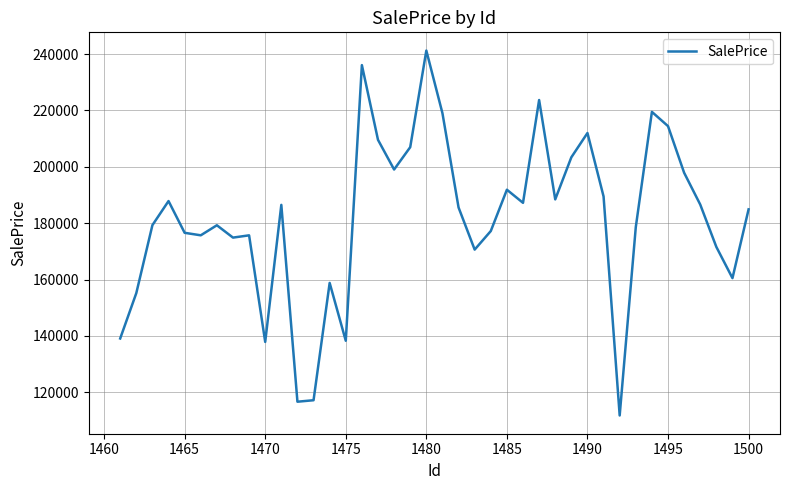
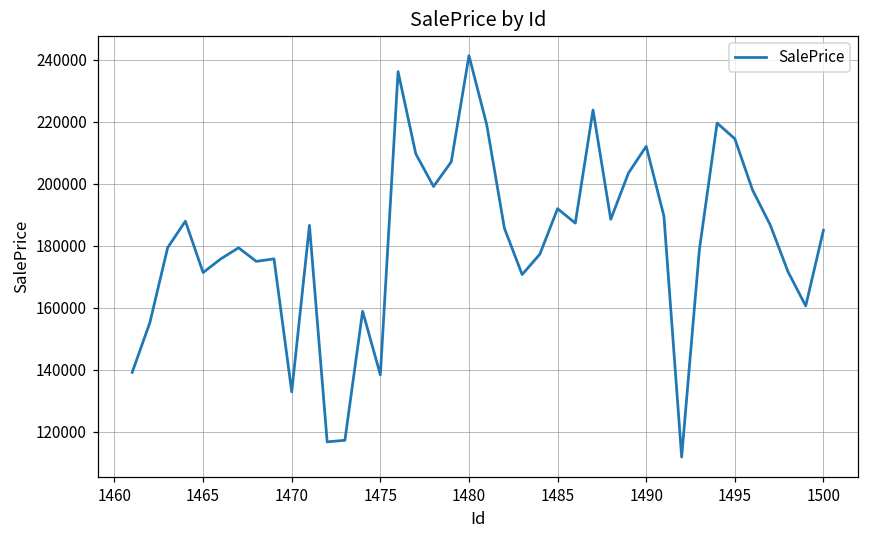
1465: 177000 -> 171000
1470: 138000 -> 133000
